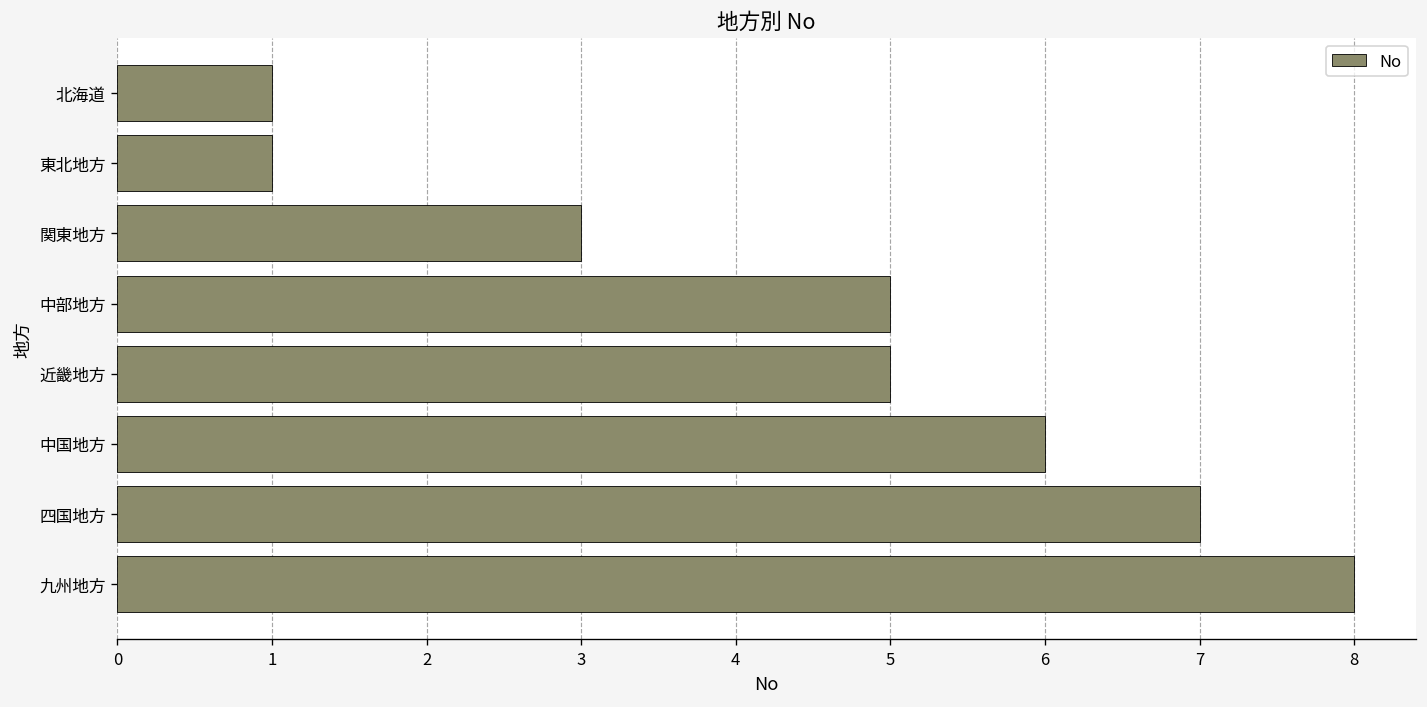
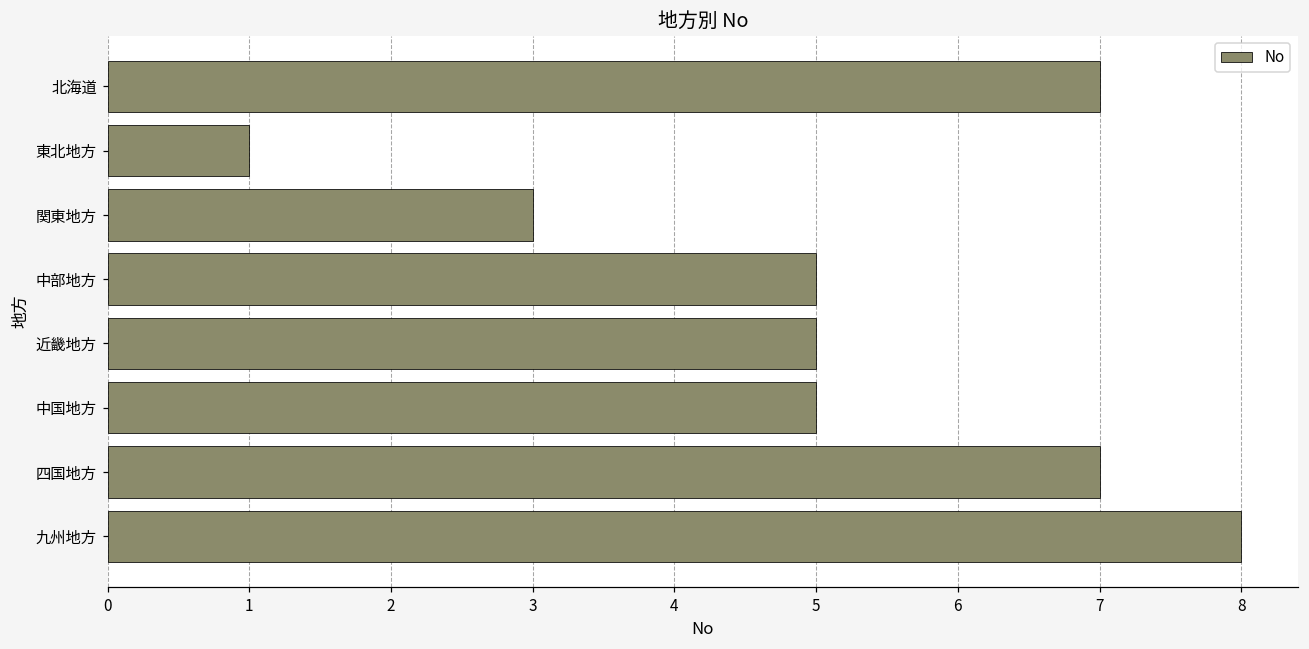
北海道: 1 -> 7
中国地方: 6 -> 5
